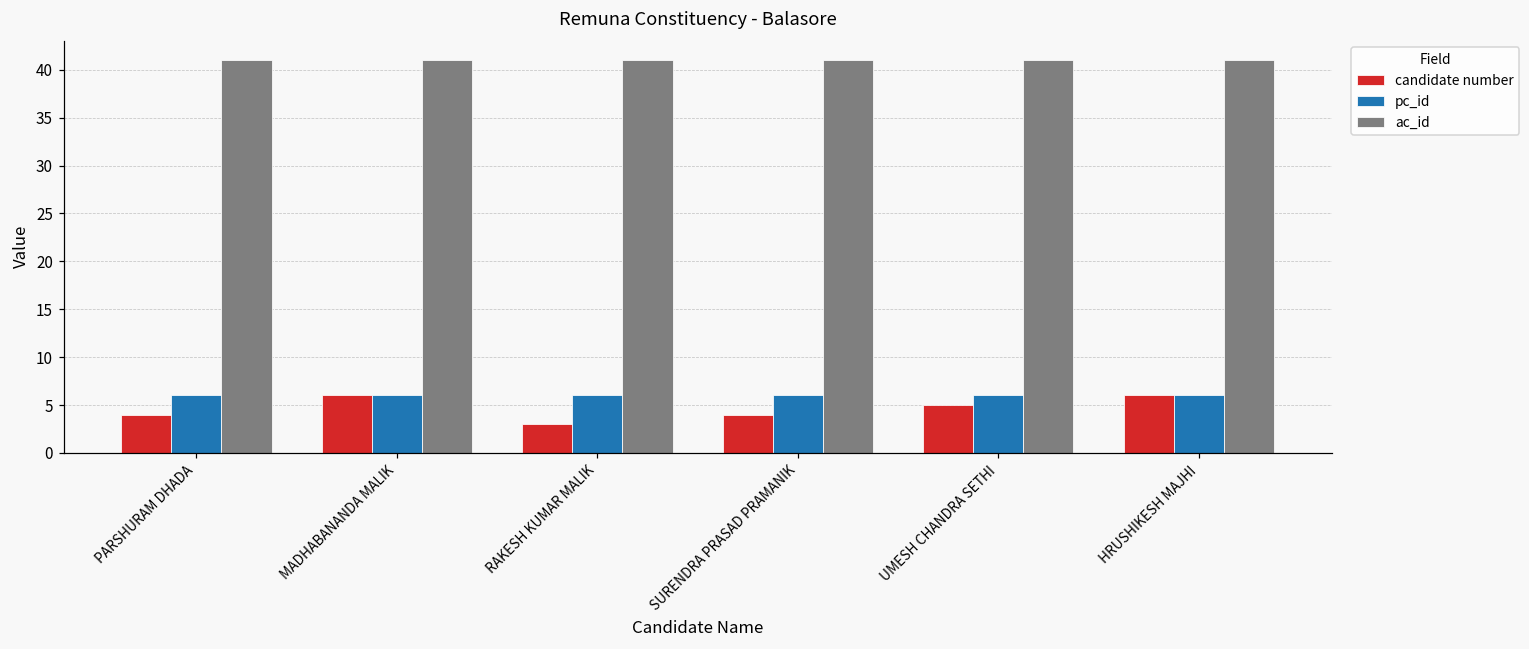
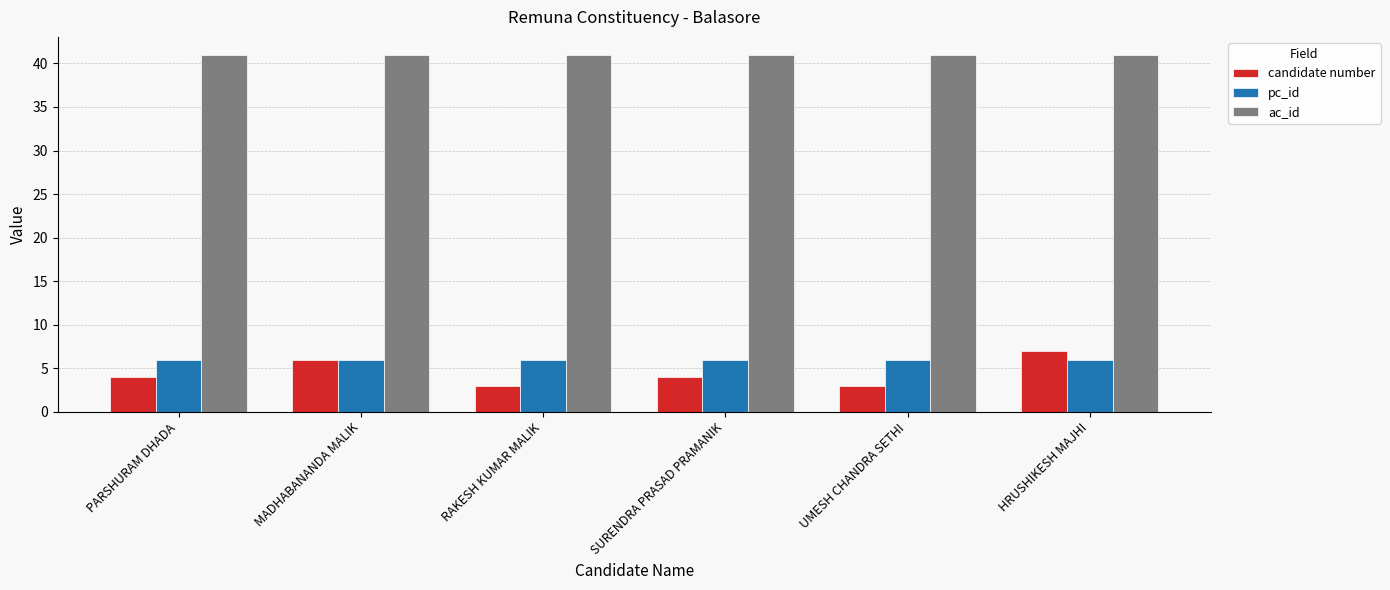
candidate number, UMESH CHANDRA SETHI: 5 -> 3
candidate number, HRUSHIKESH MAJHI: 6 -> 7
